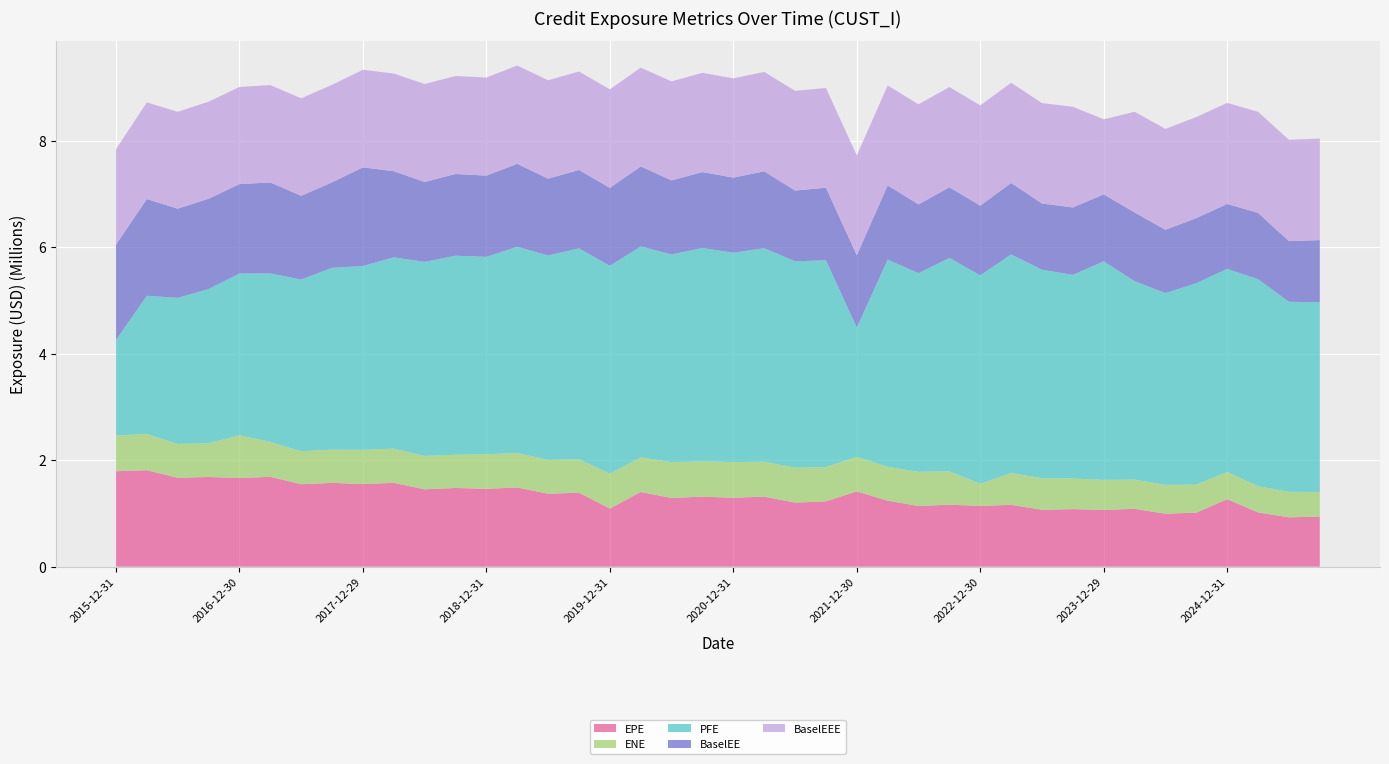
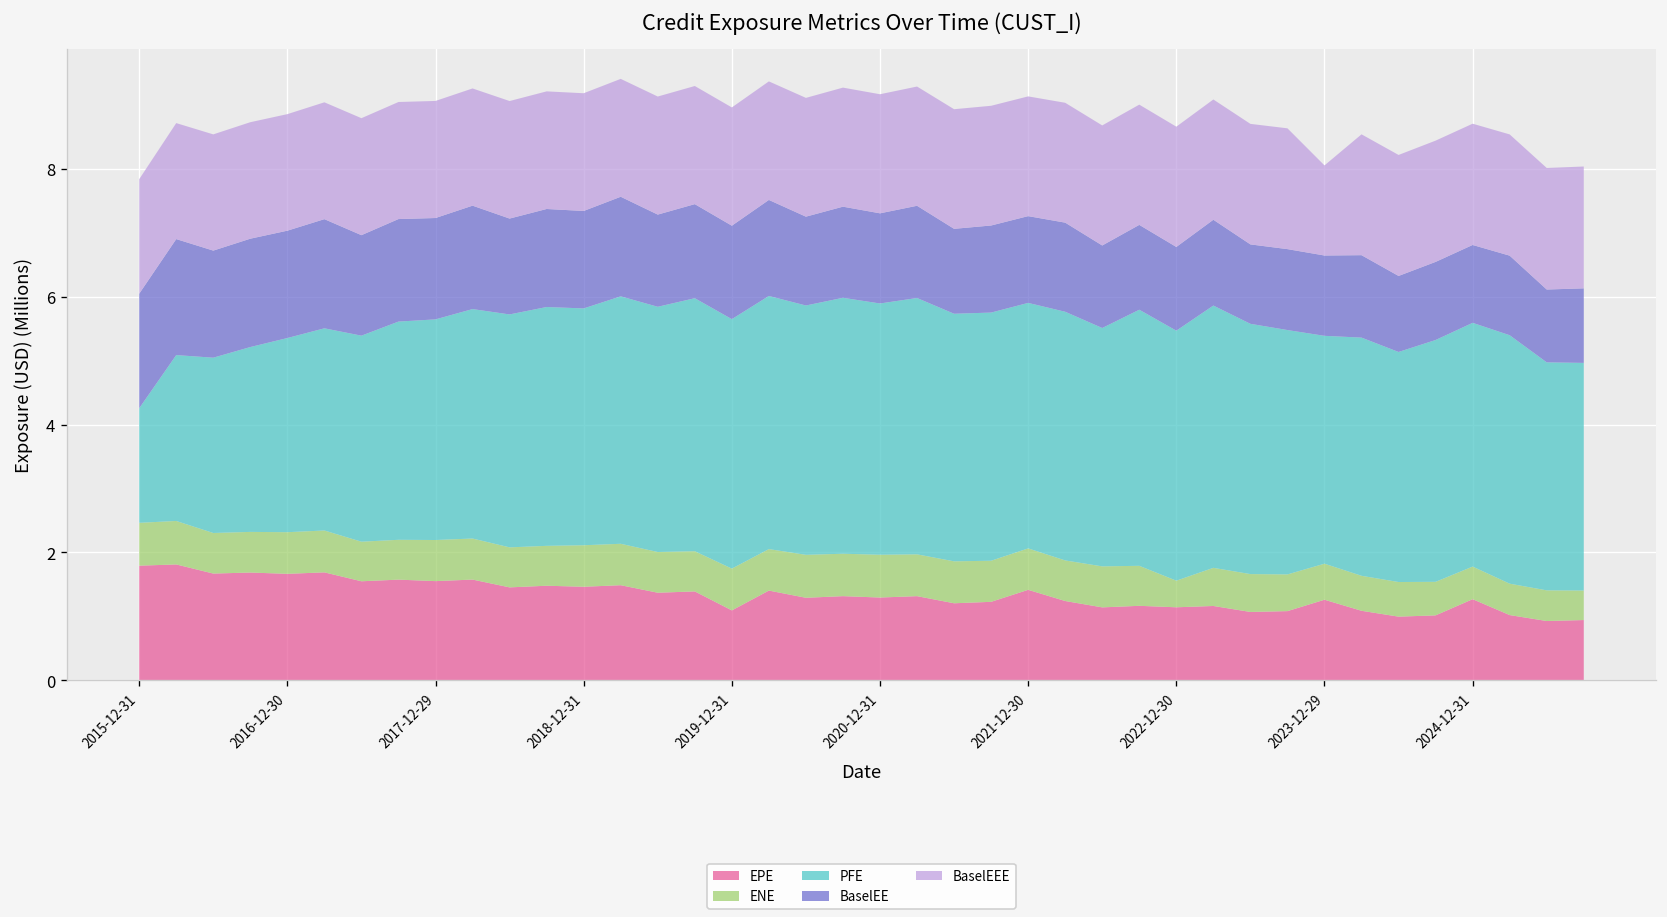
ENE, 2016-12-30: 0.8 -> 0.7
BaselEE, 2017-12-29: 1.9 -> 1.6
PFE, 2021-12-30: 2.4 -> 3.8
EPE, 2023-12-29: 1.1 -> 1.3
PFE, 2023-12-29: 4.1 -> 3.6
